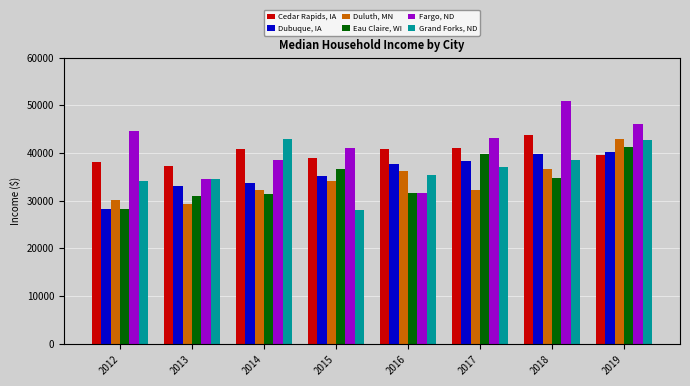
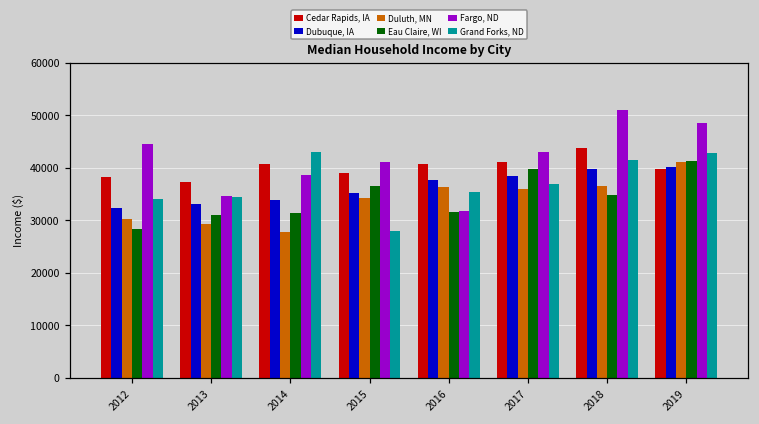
Dubuque, IA, 2012: 28000 -> 32000
Duluth, MN, 2014: 32000 -> 28000
Duluth, MN, 2017: 32000 -> 36000
Grand Forks, ND, 2018: 38000 -> 41000
Duluth, MN, 2019: 43000 -> 41000
Fargo, ND, 2019: 46000 -> 48000
